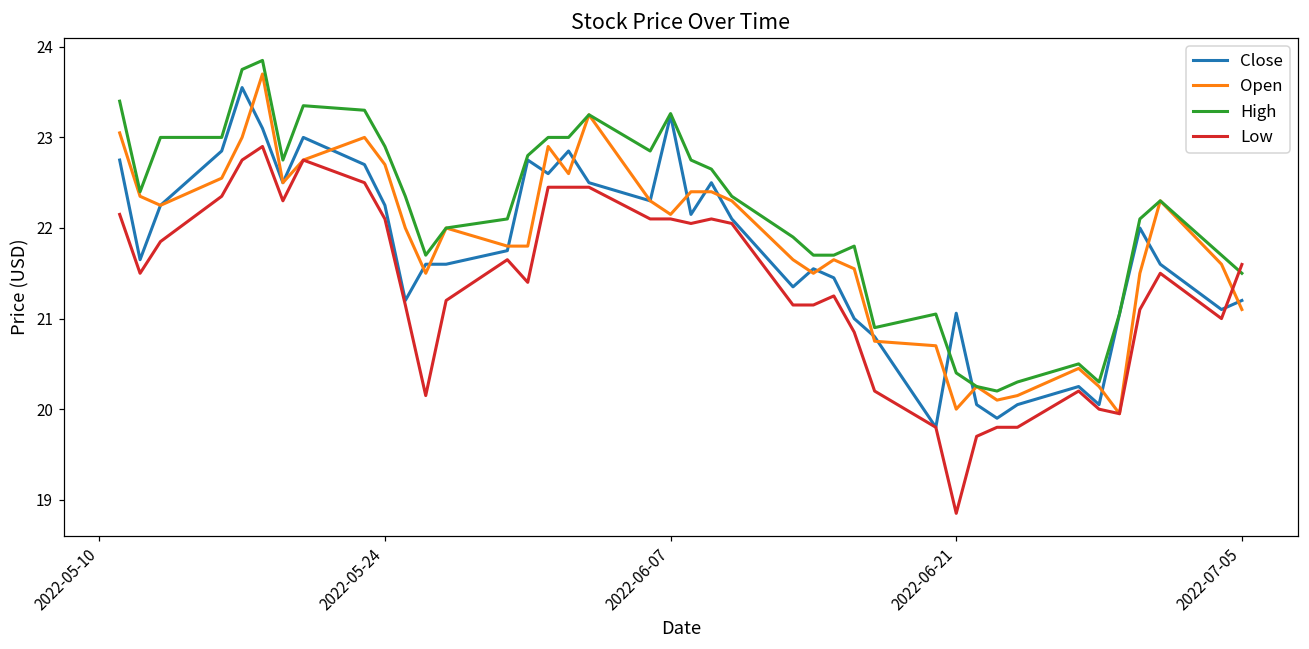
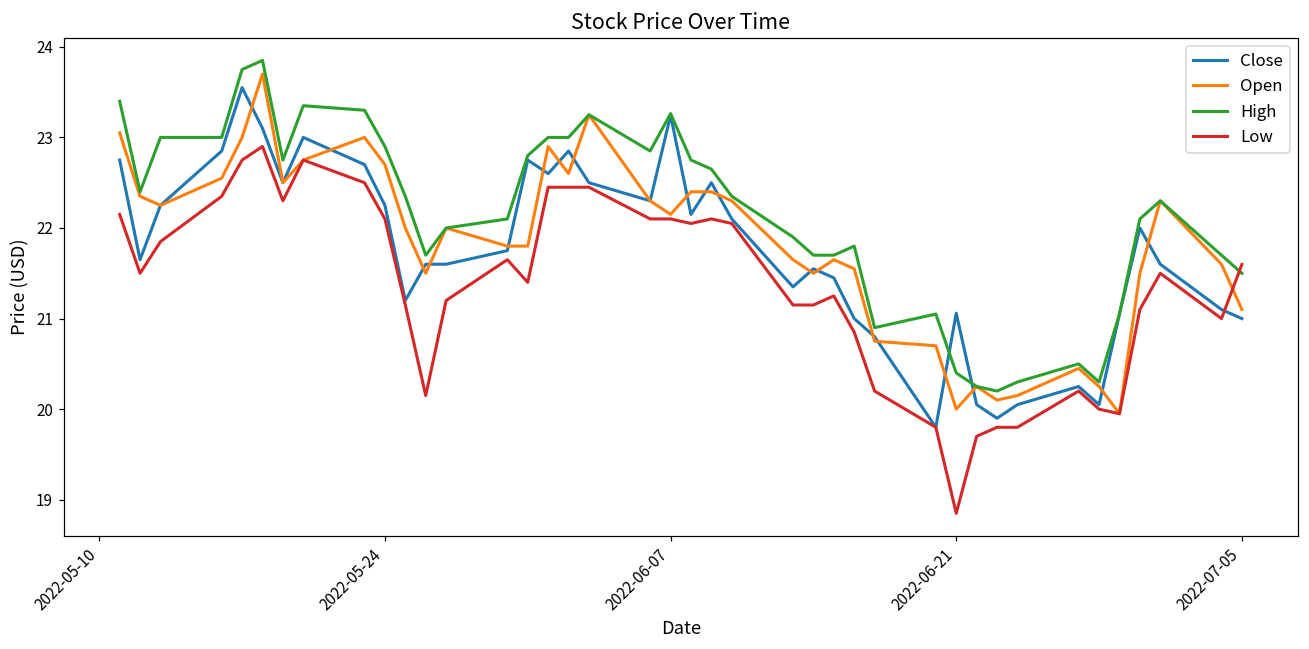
Close, 2022-07-05: 21.2 -> 21.0
